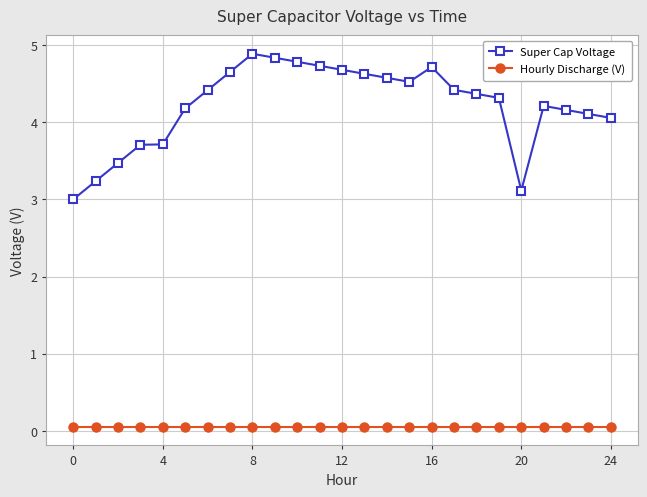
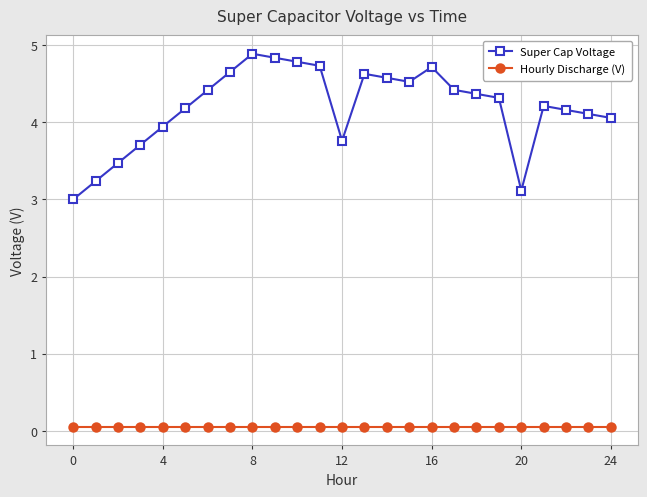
Super Cap Voltage, 4: 3.7 -> 3.9
Super Cap Voltage, 12: 4.7 -> 3.8
